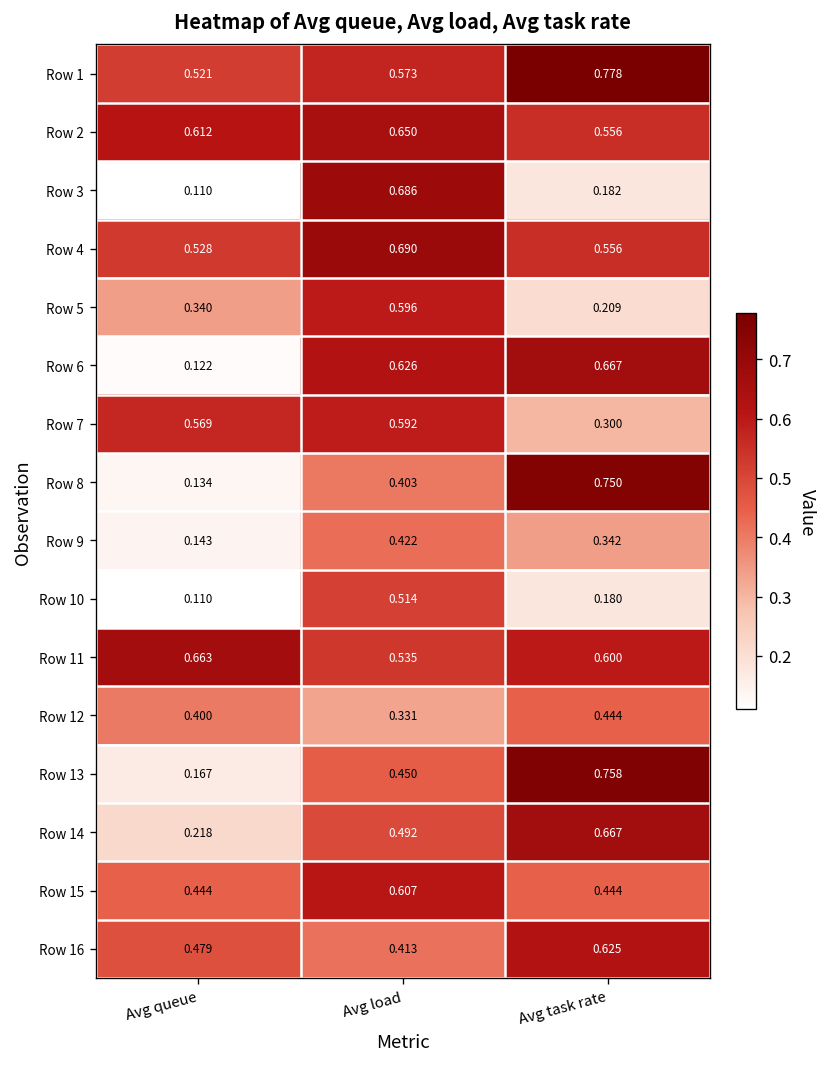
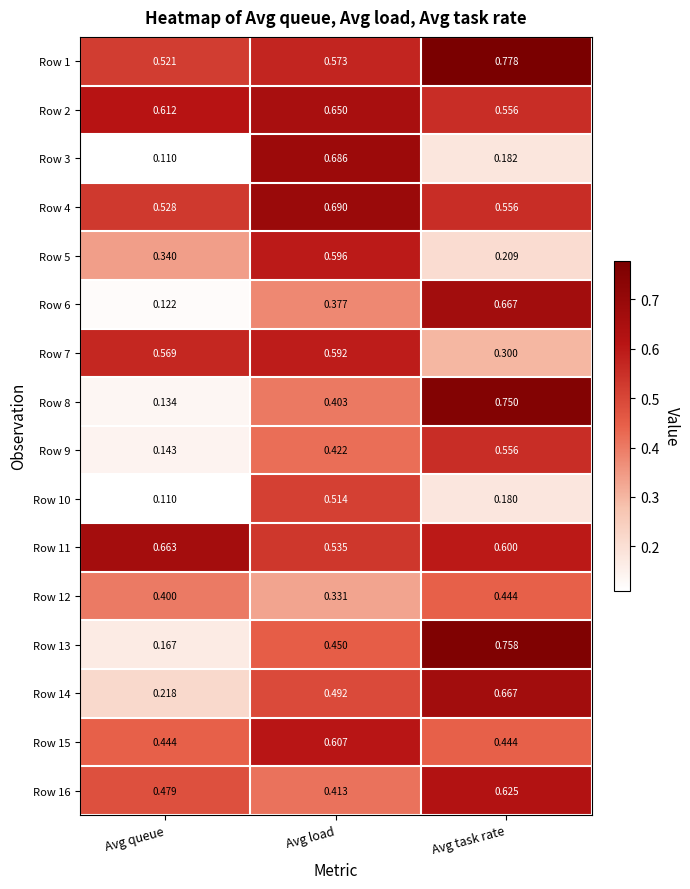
Row 6, Avg load: 0.626 -> 0.377
Row 9, Avg task rate: 0.342 -> 0.556
